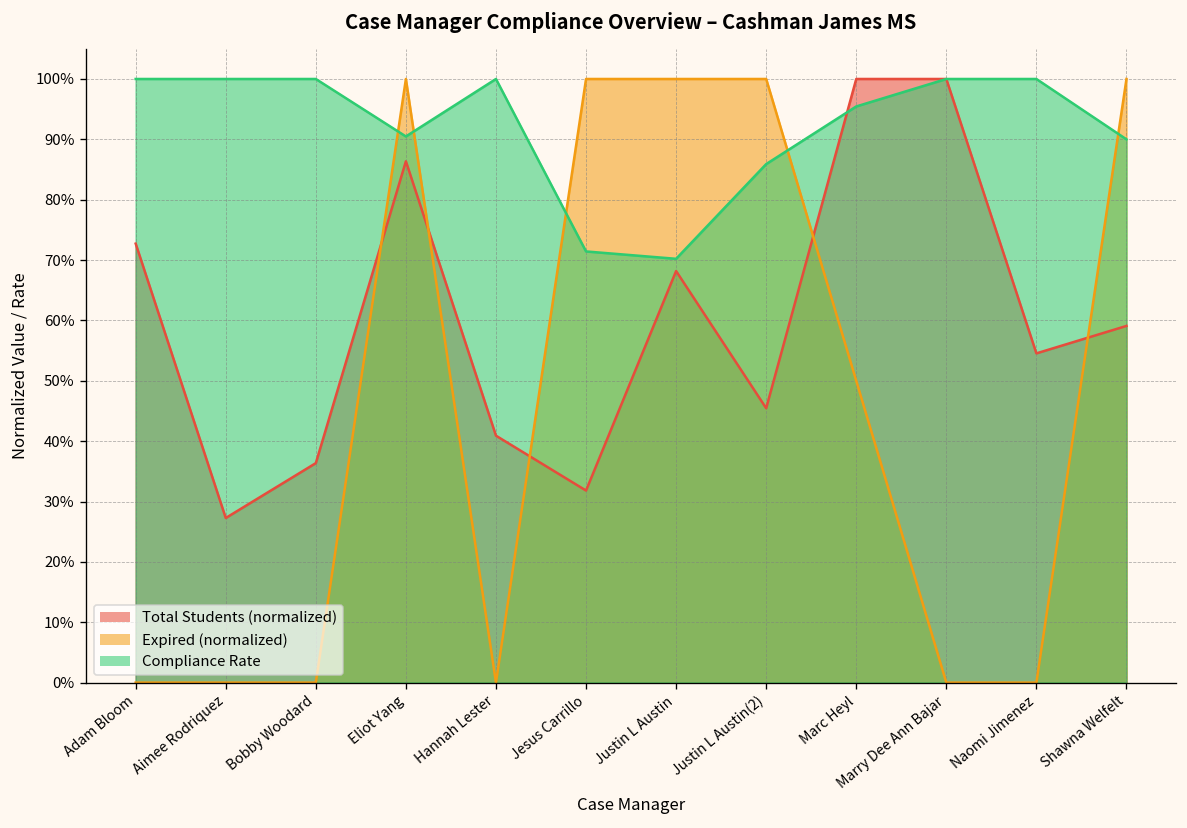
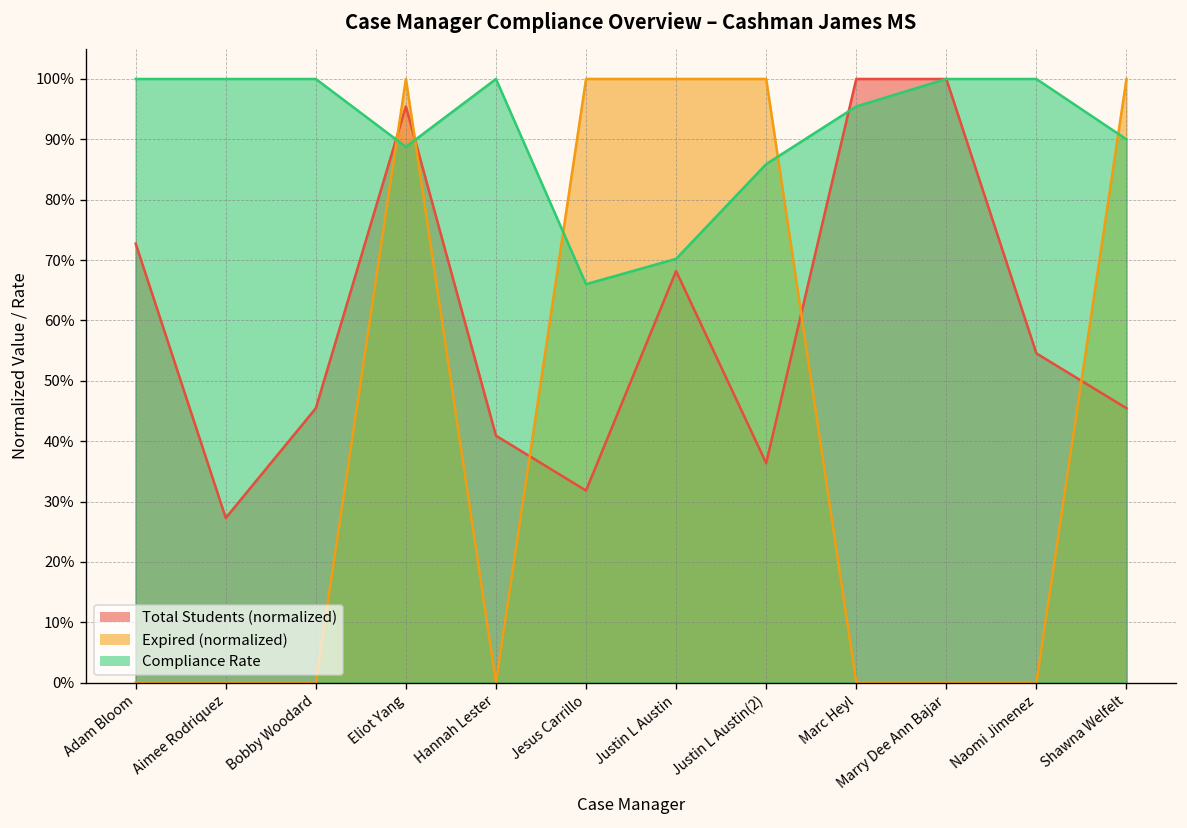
Total Students (normalized), Bobby Woodard: 36% -> 45%
Total Students (normalized), Eliot Yang: 86% -> 95%
Compliance Rate, Eliot Yang: 90% -> 89%
Compliance Rate, Jesus Carrillo: 71% -> 66%
Total Students (normalized), Justin L Austin(2): 45% -> 36%
Expired (normalized), Marc Heyl: 50% -> 0%
Total Students (normalized), Shawna Welfelt: 59% -> 45%
